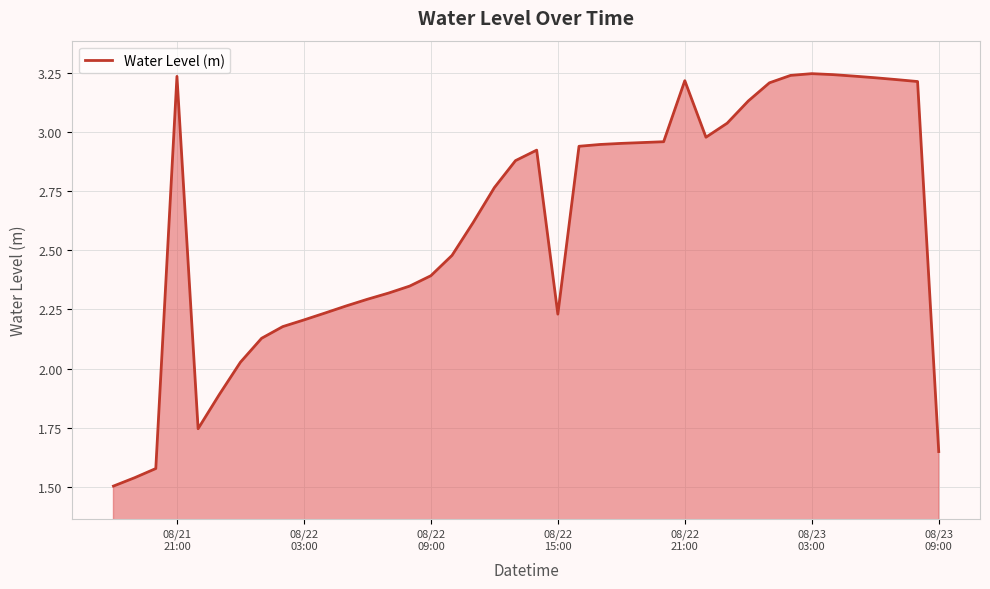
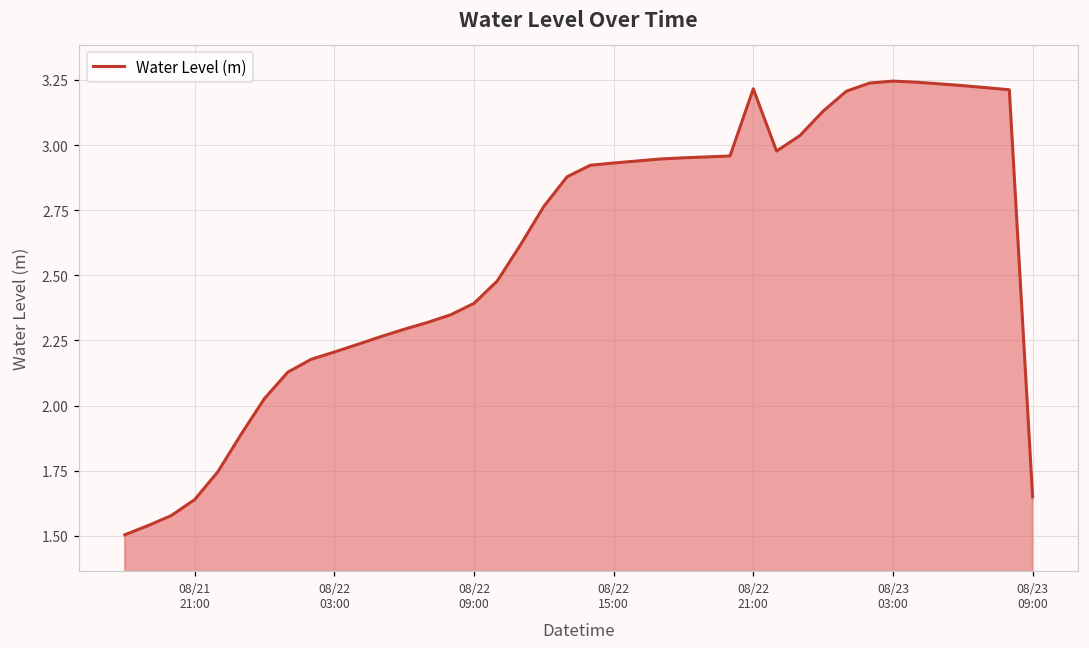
08/21 21:00: 3.23 -> 1.64
08/22 15:00: 2.23 -> 2.93
